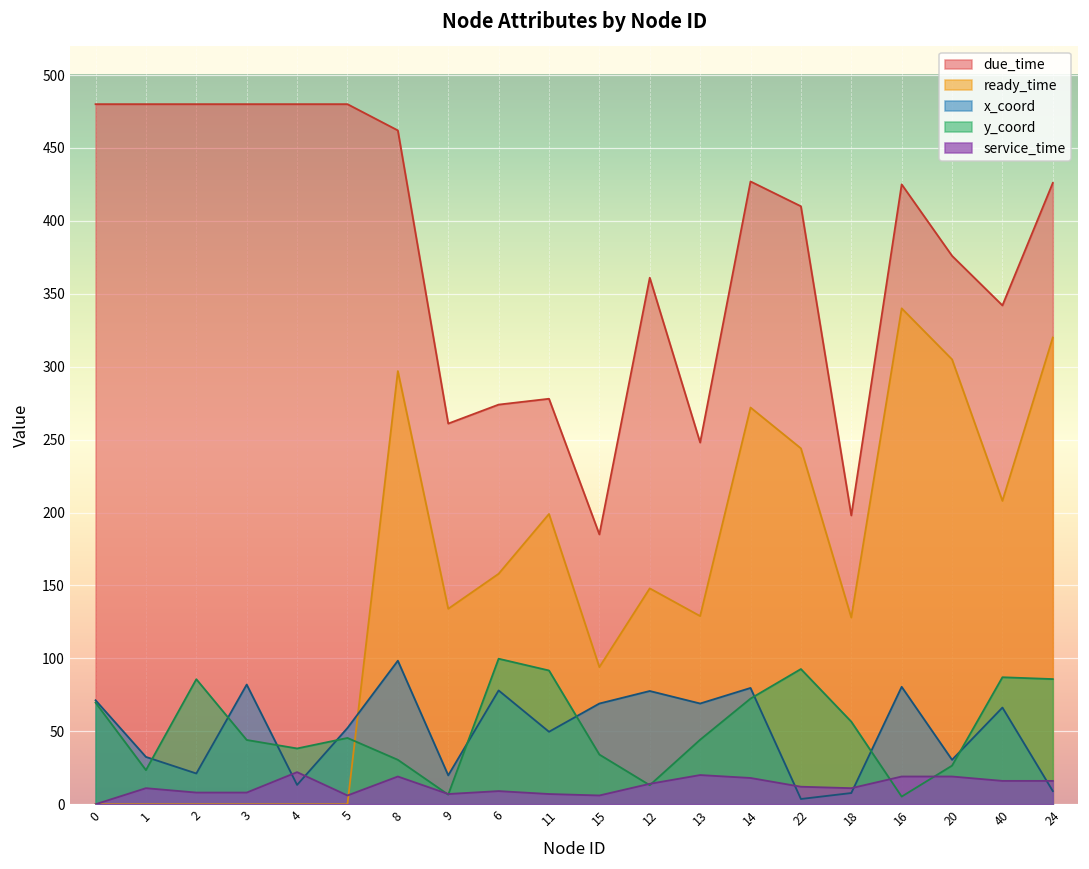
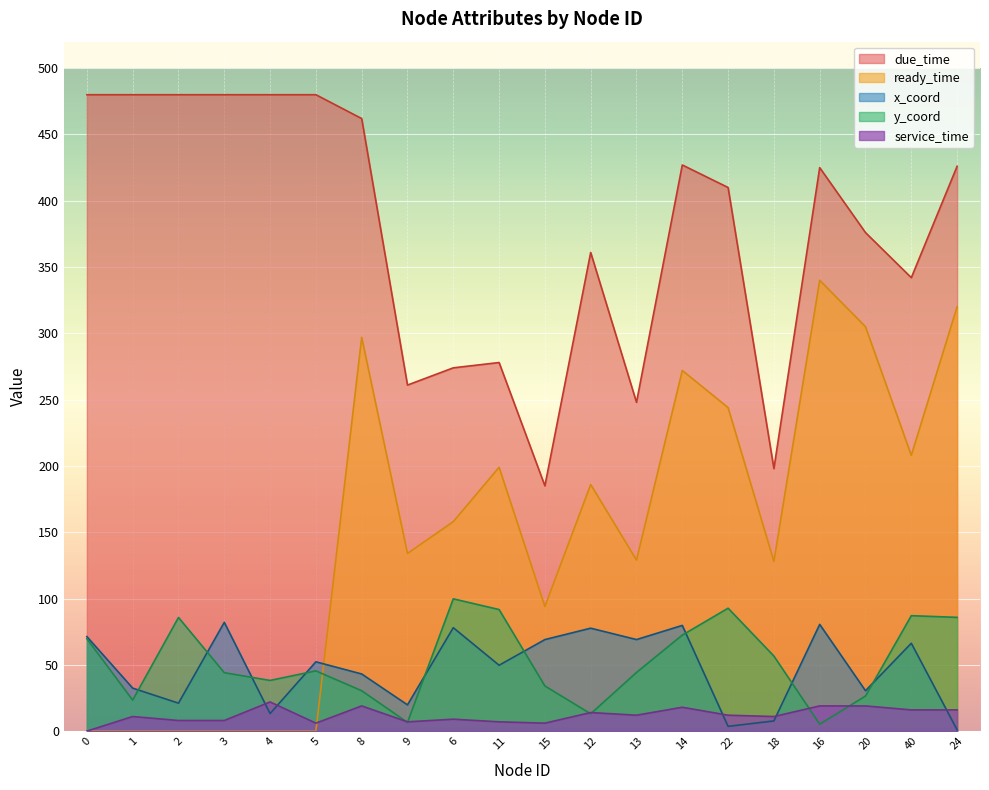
x_coord, 8: 98 -> 43
ready_time, 12: 148 -> 186
service_time, 13: 20 -> 12
x_coord, 24: 9 -> 1
